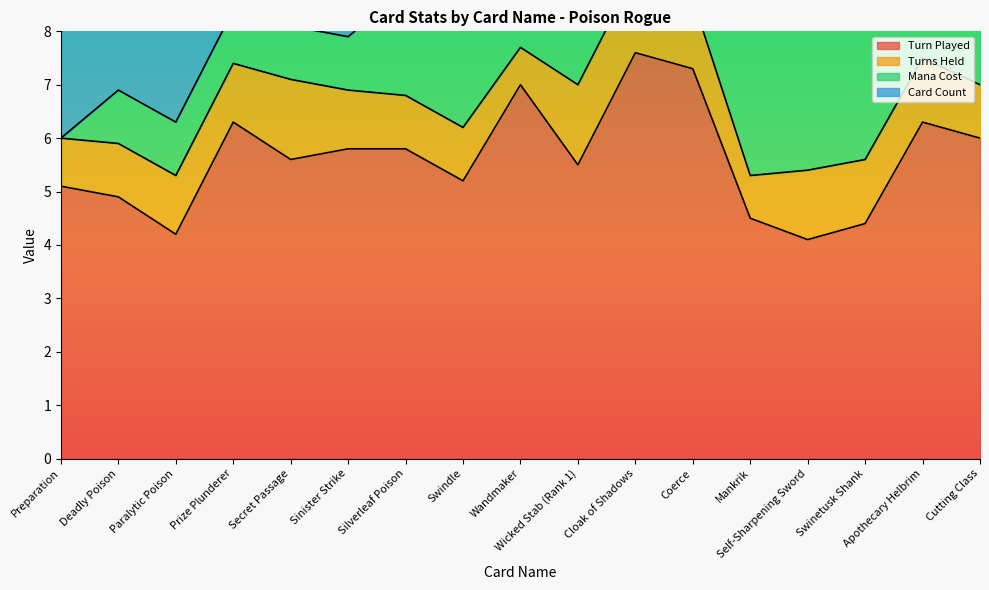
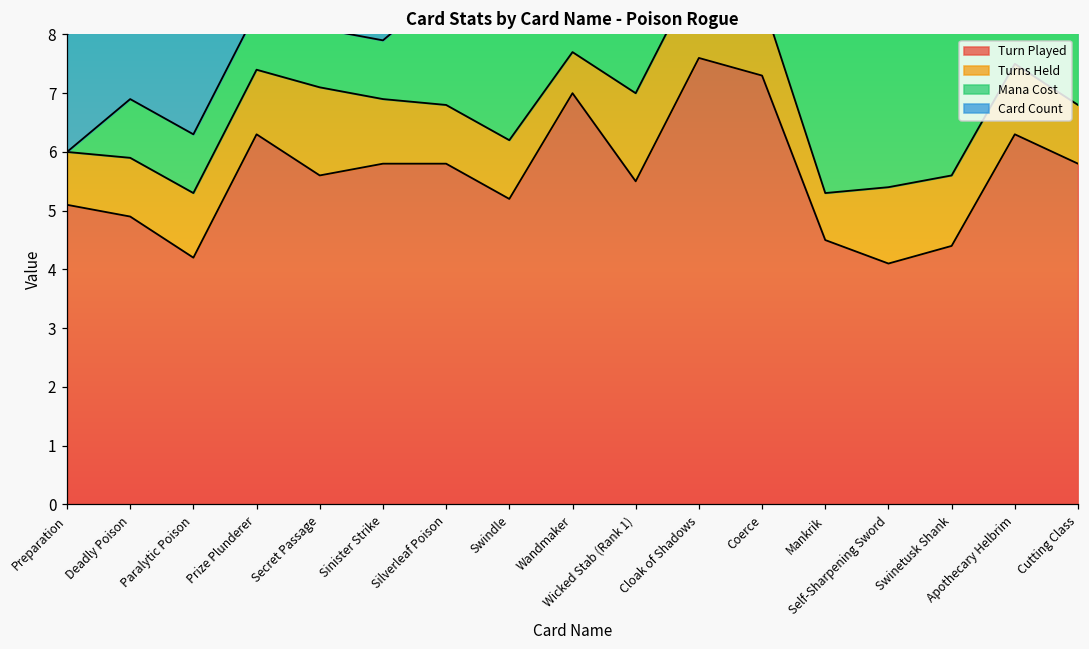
Turn Played, Cutting Class: 6.0 -> 5.8
